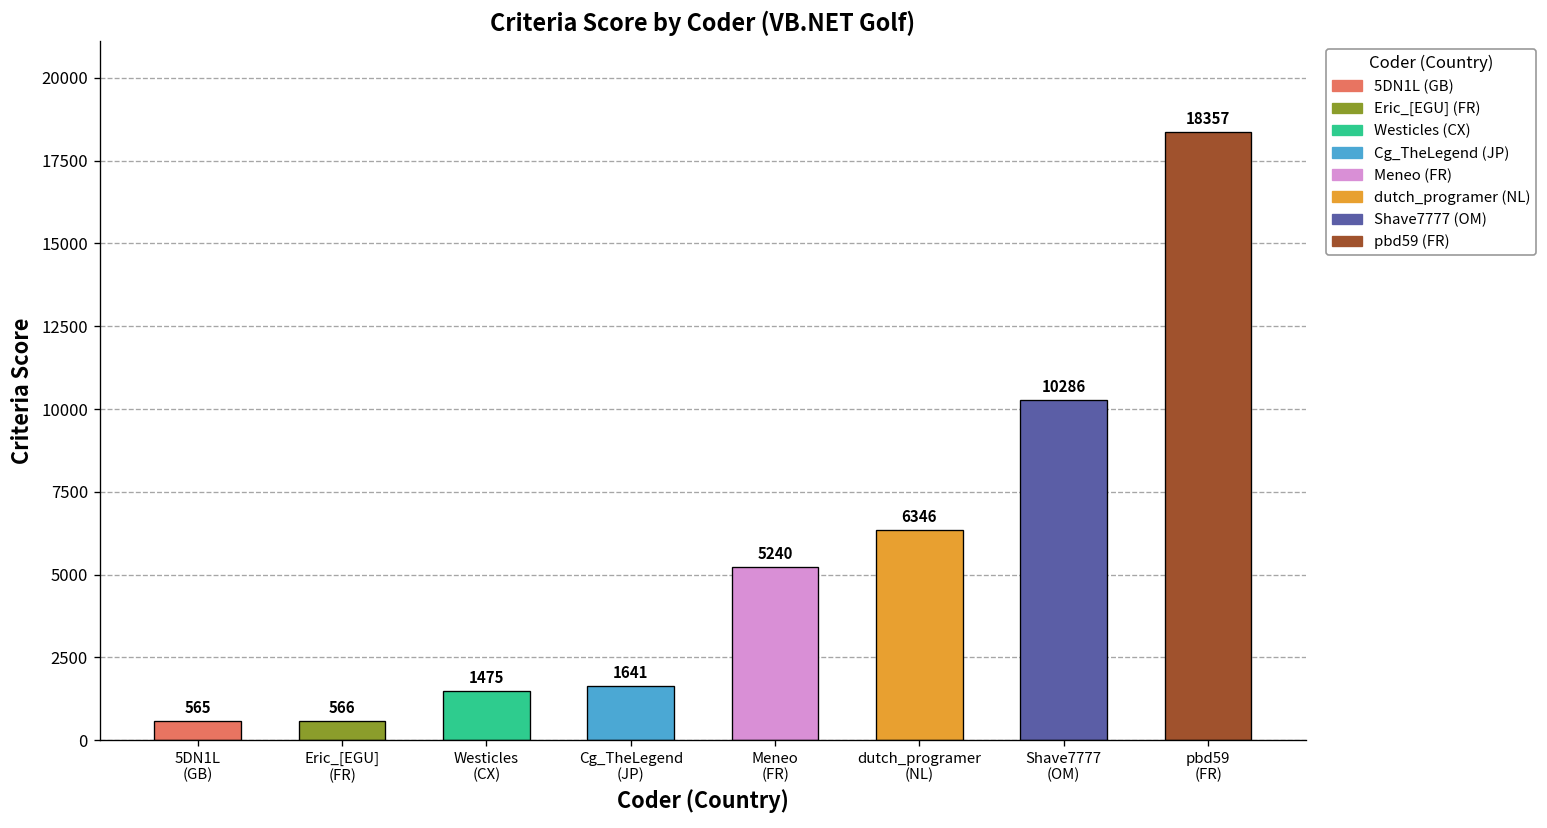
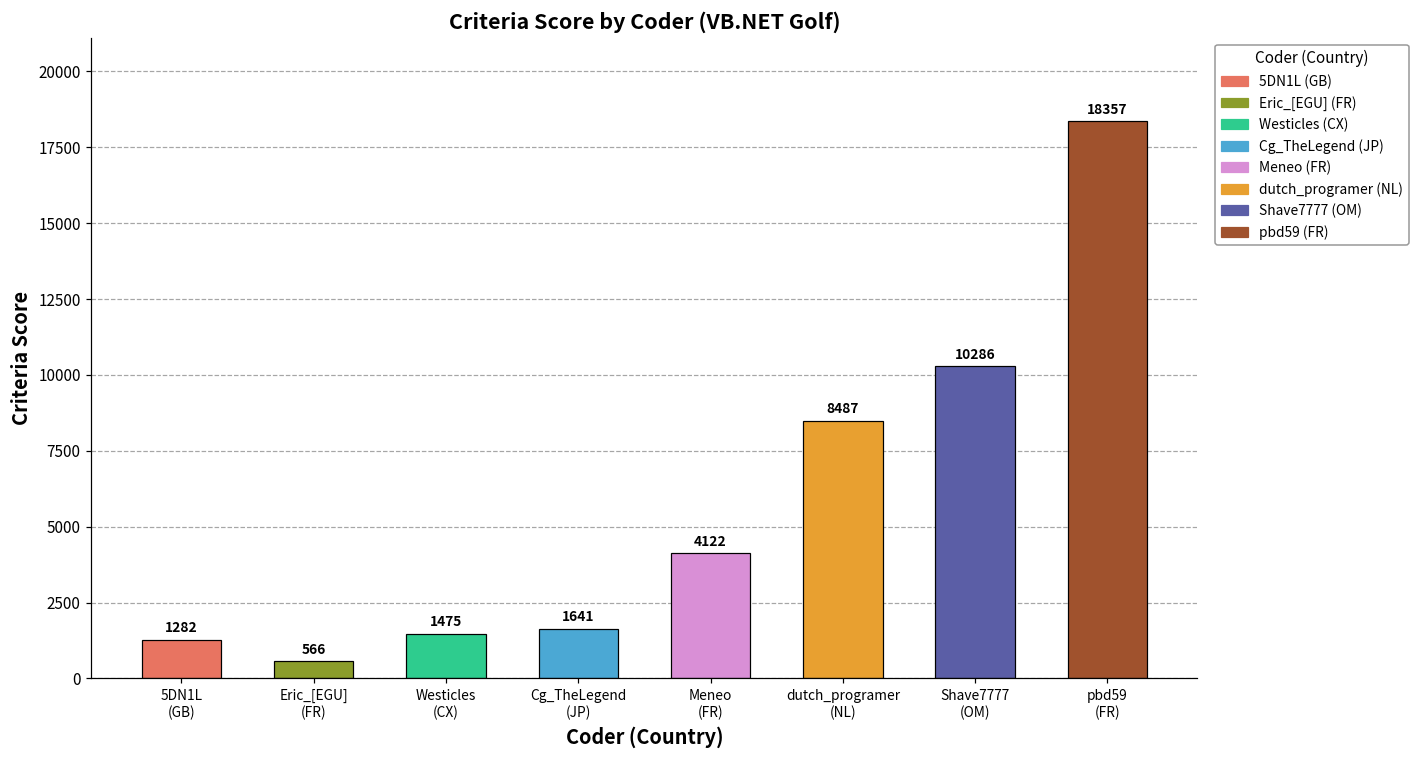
5DN1L (GB): 565 -> 1282
Meneo (FR): 5240 -> 4122
dutch_programer (NL): 6346 -> 8487
